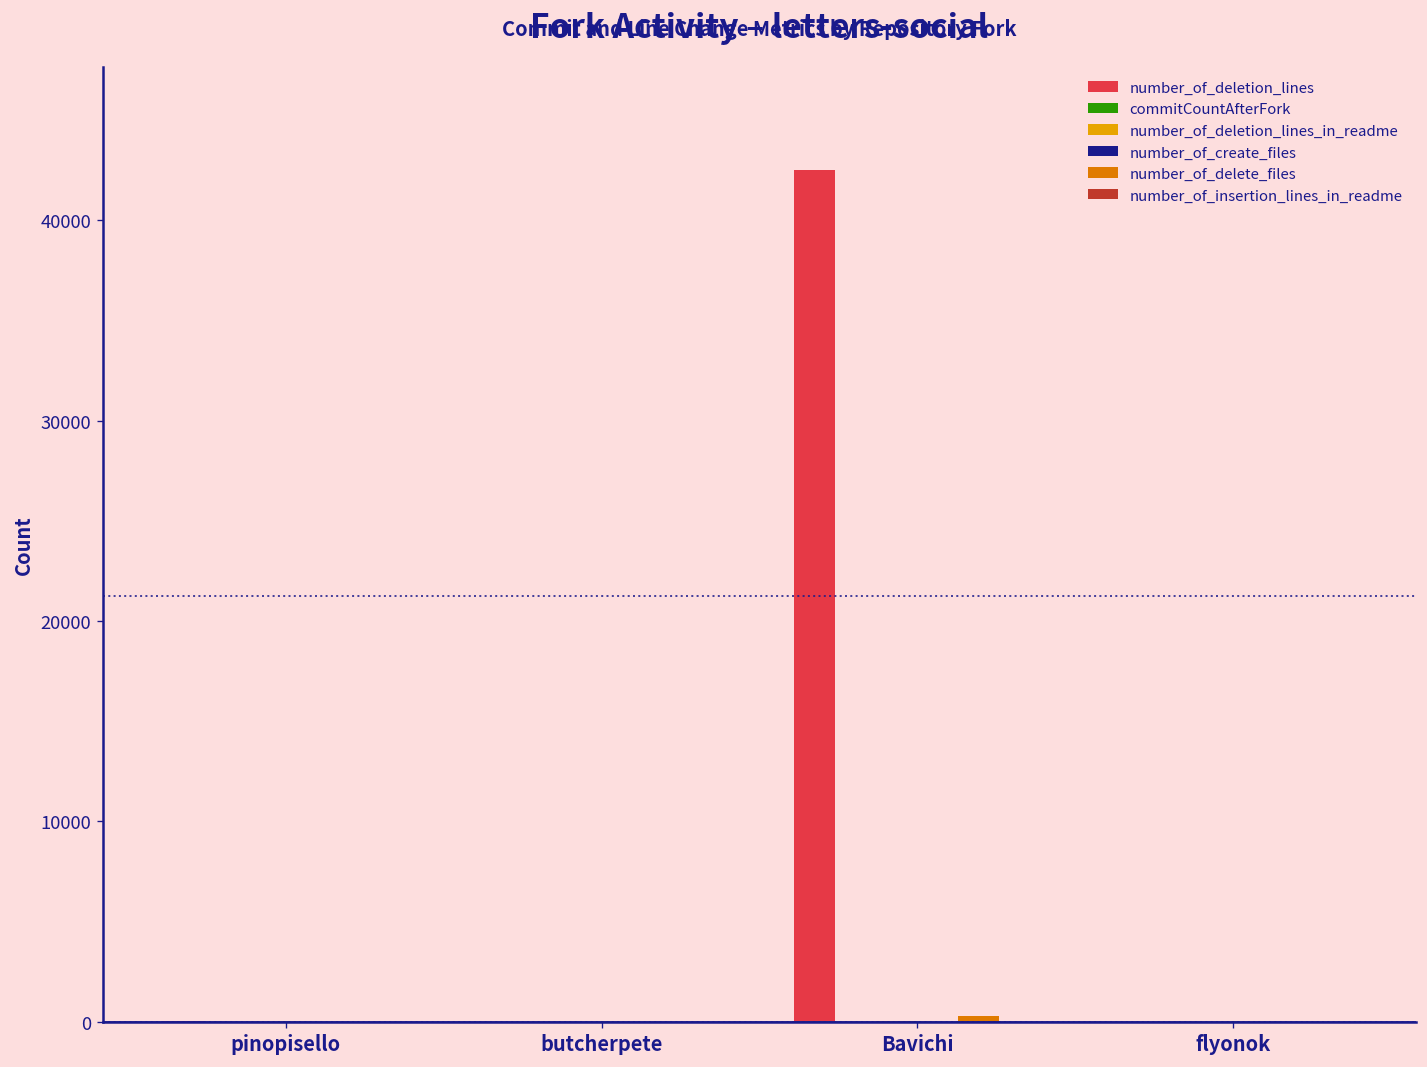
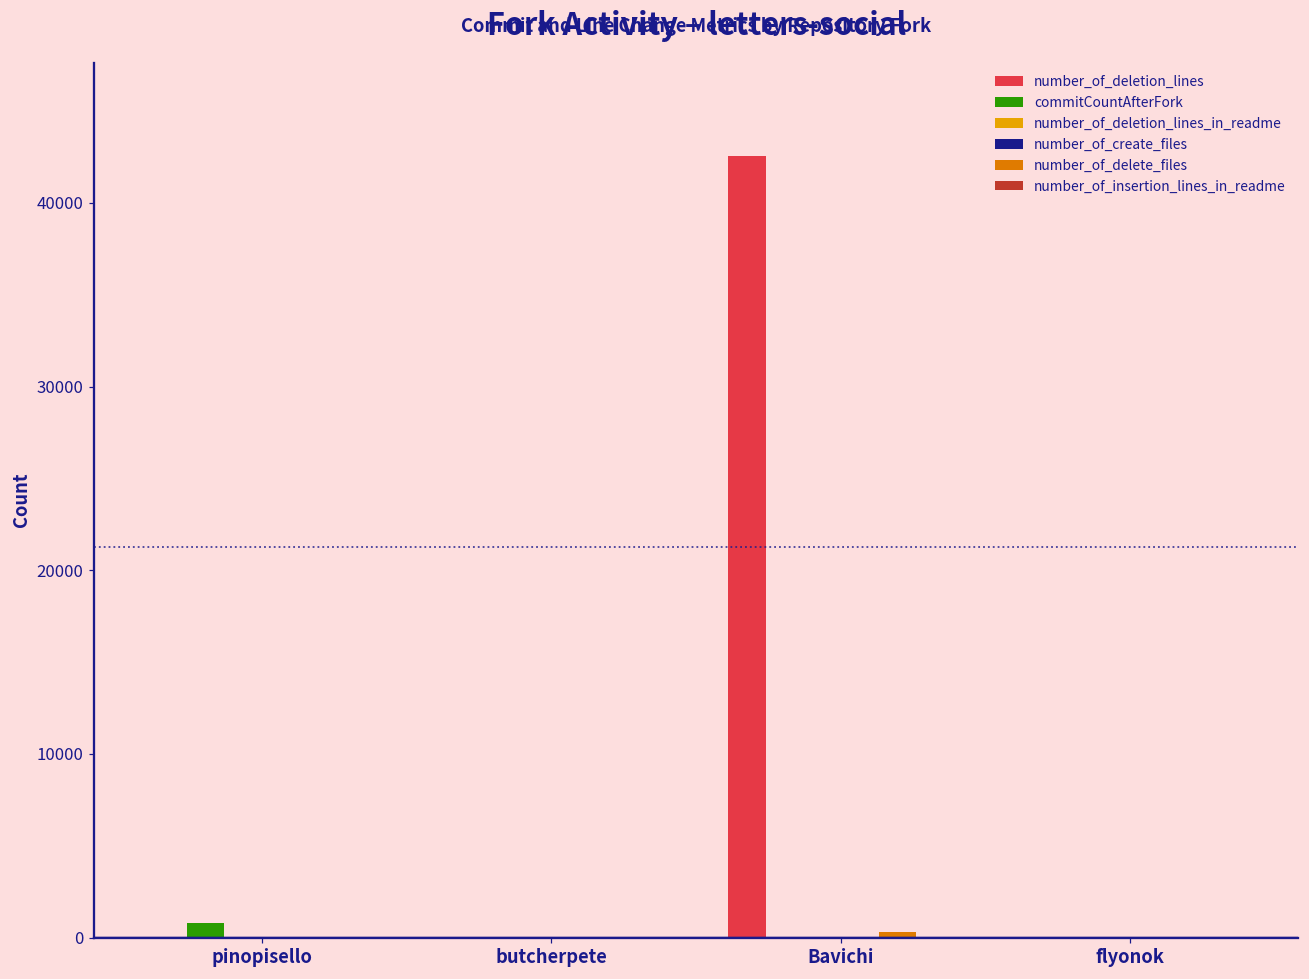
commitCountAfterFork, pinopisello: 0 -> 800
